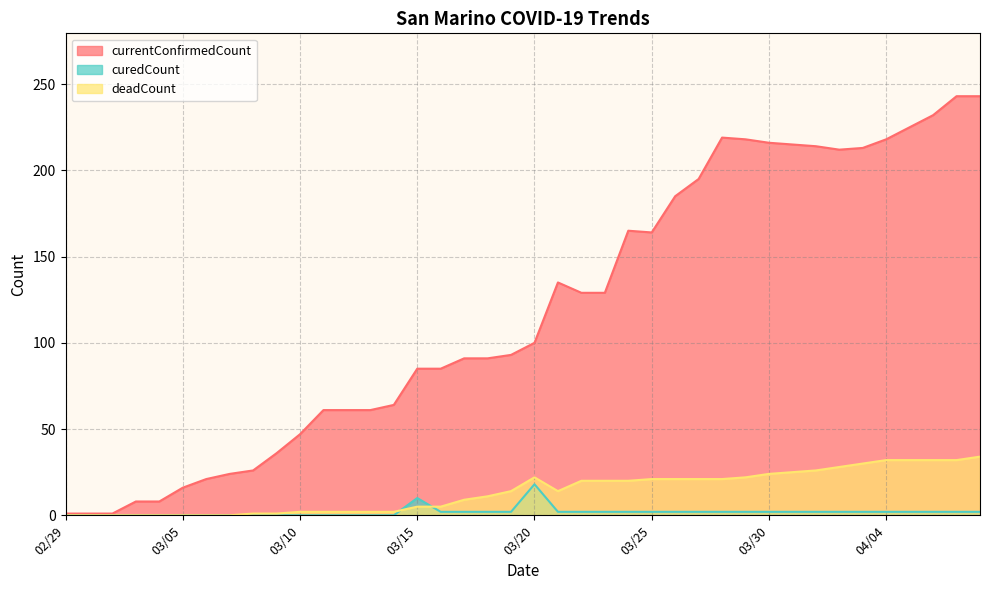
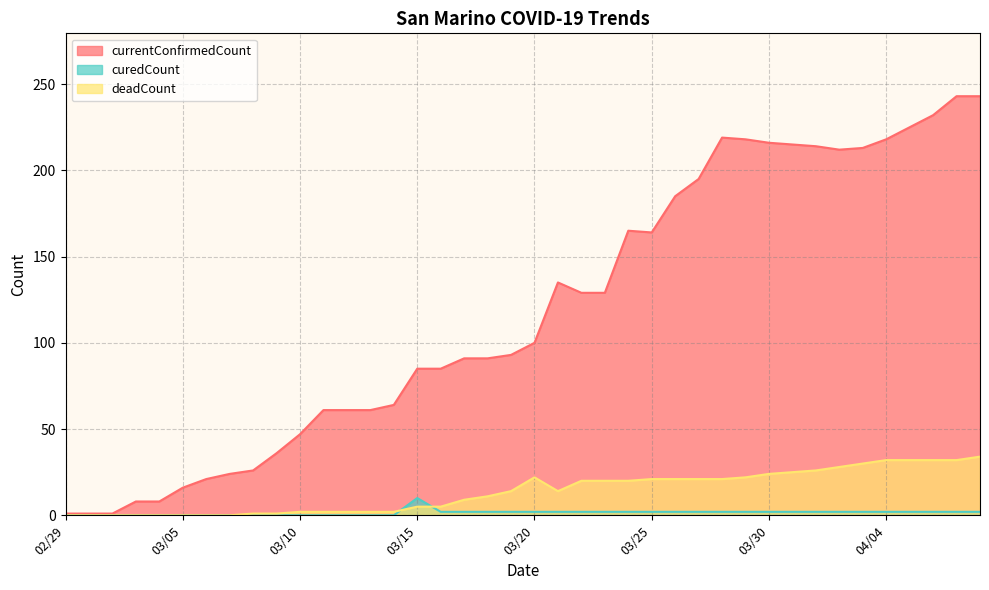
curedCount, 03/20: 18 -> 2
